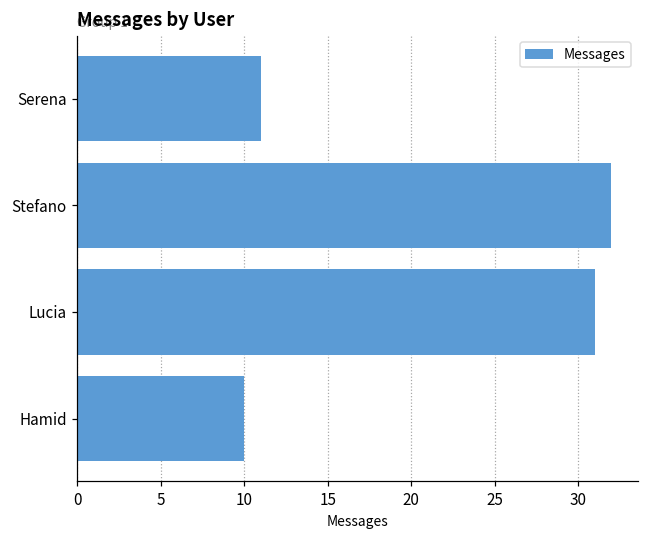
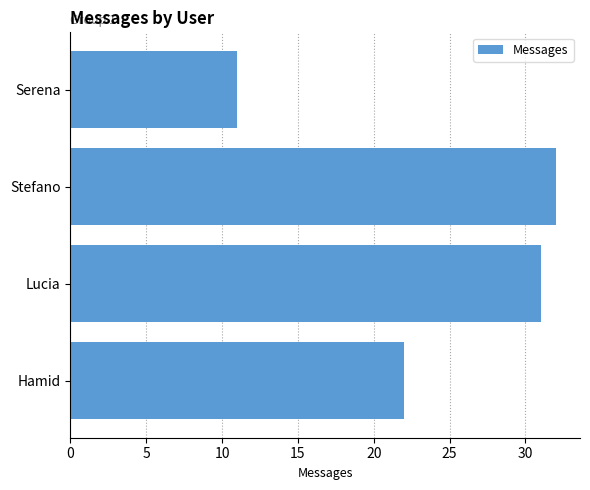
Hamid: 10 -> 22
